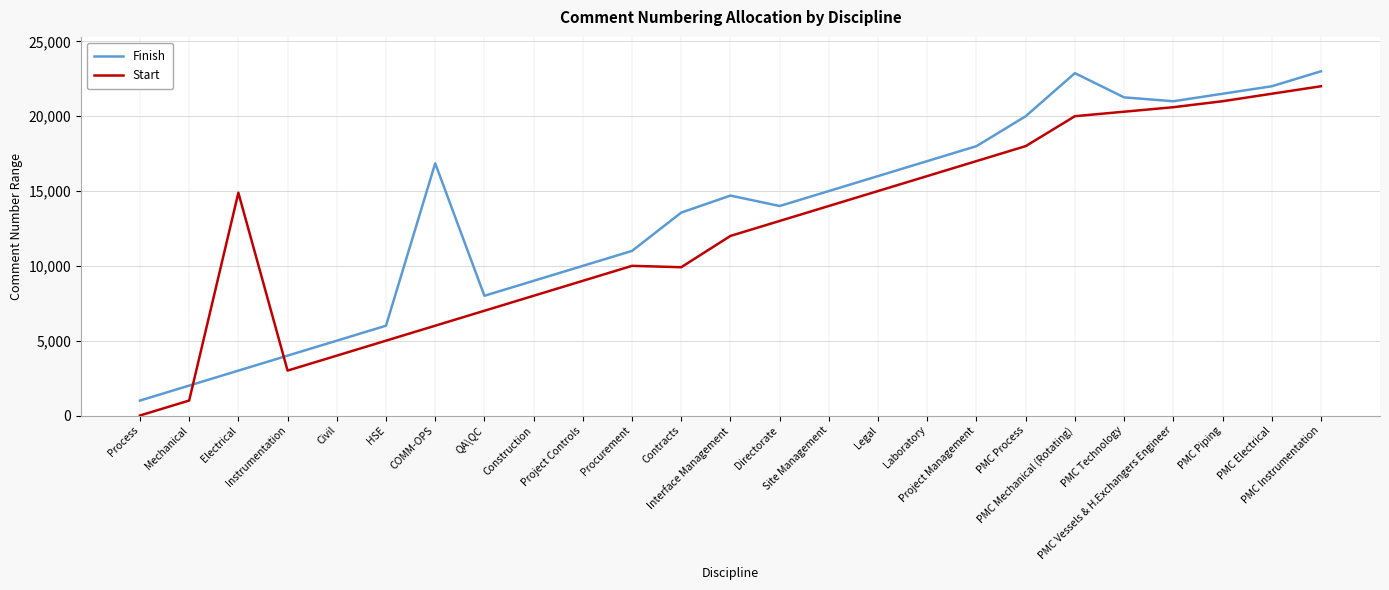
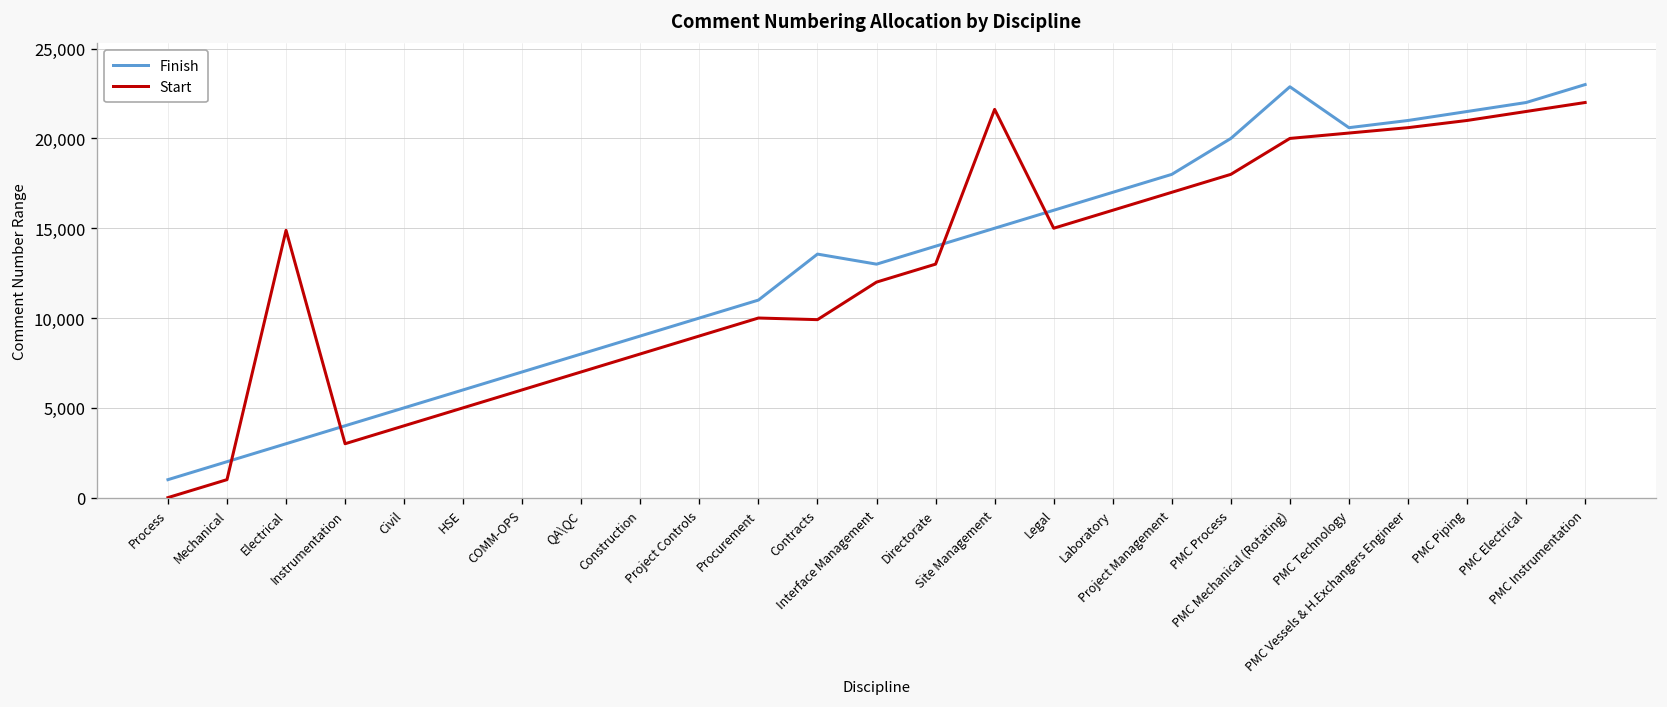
Finish, COMM-OPS: 16,900 -> 7,000
Finish, Interface Management: 14,700 -> 13,000
Start, Site Management: 14,000 -> 21,600
Finish, PMC Technology: 21,300 -> 20,600
